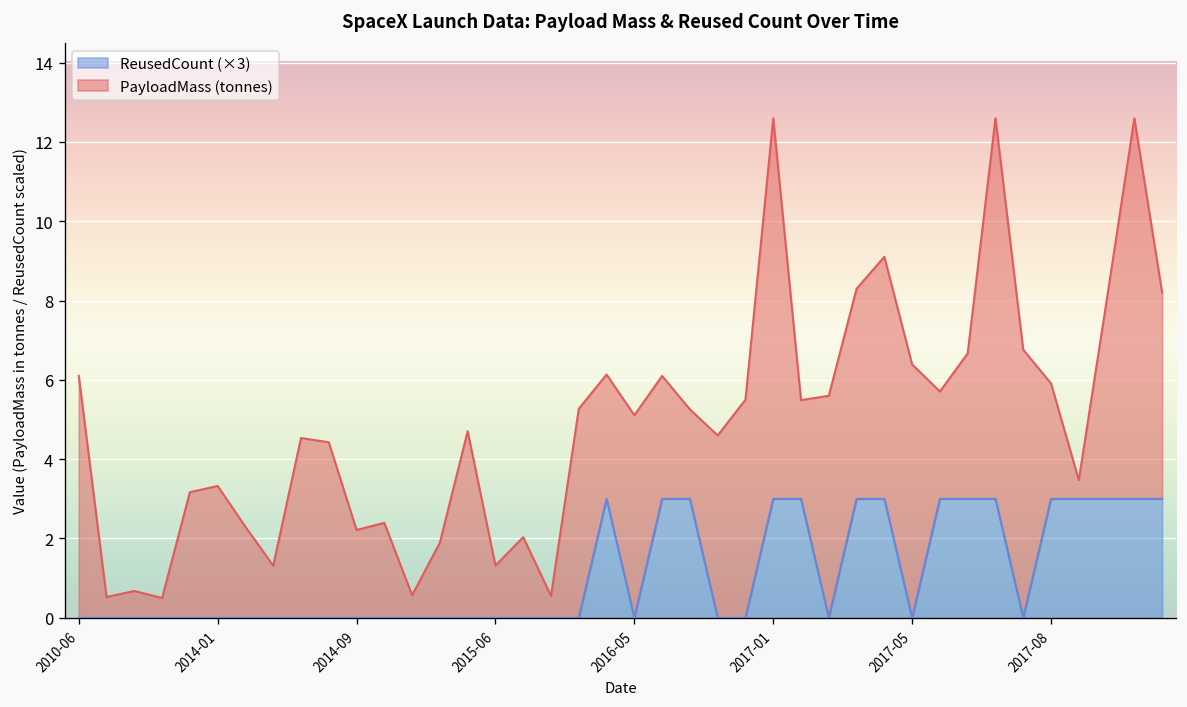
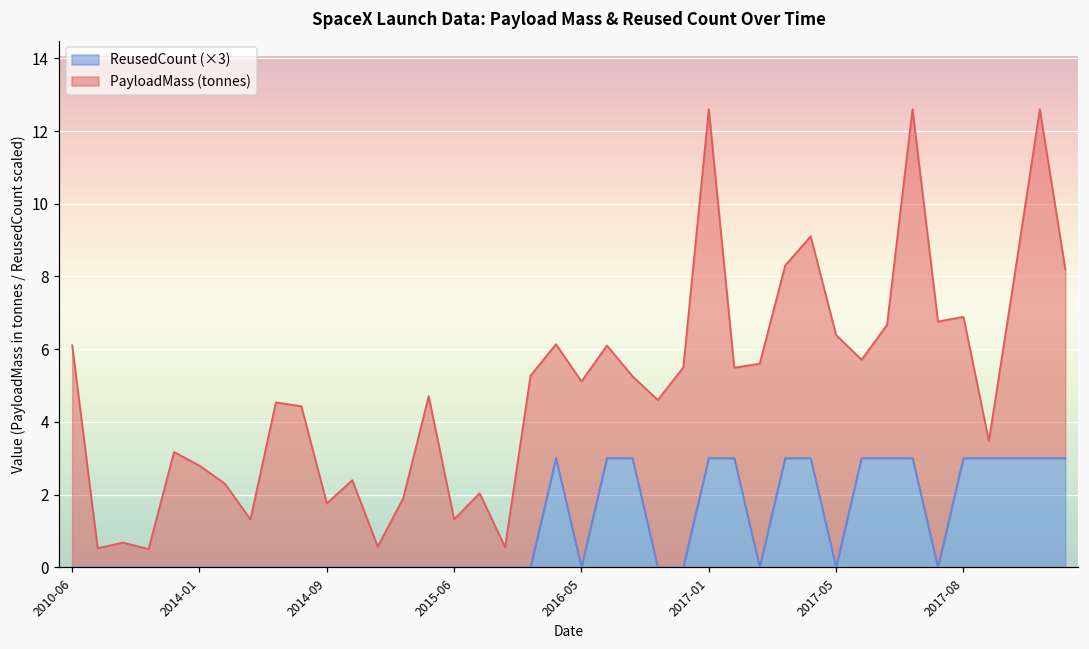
PayloadMass (tonnes), 2014-01: 3.3 -> 2.8
PayloadMass (tonnes), 2014-09: 2.2 -> 1.8
PayloadMass (tonnes), 2017-08: 2.9 -> 3.9
